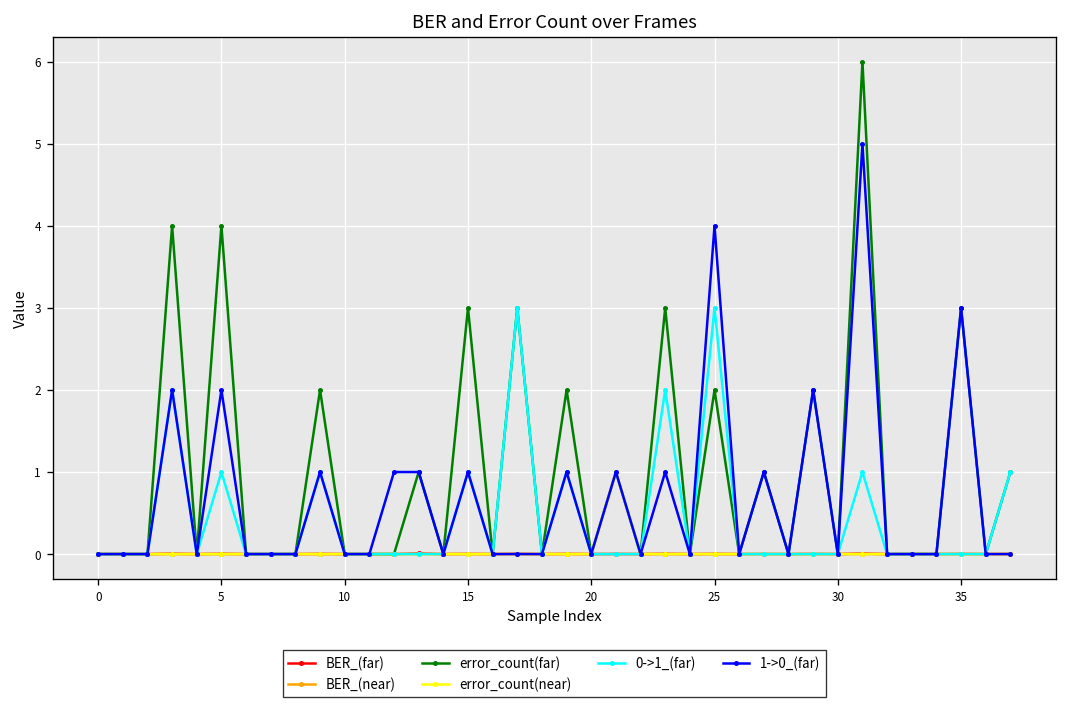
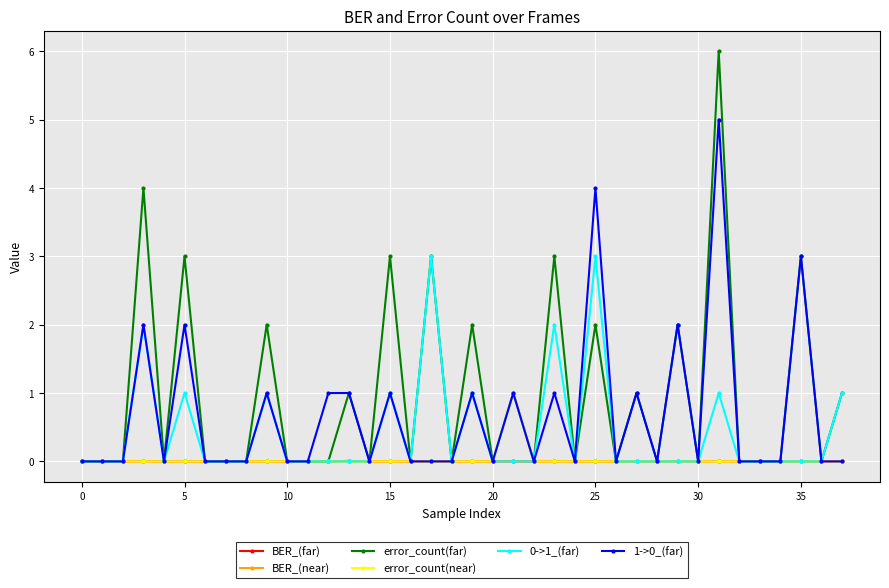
error_count(far), 5: 4 -> 3
